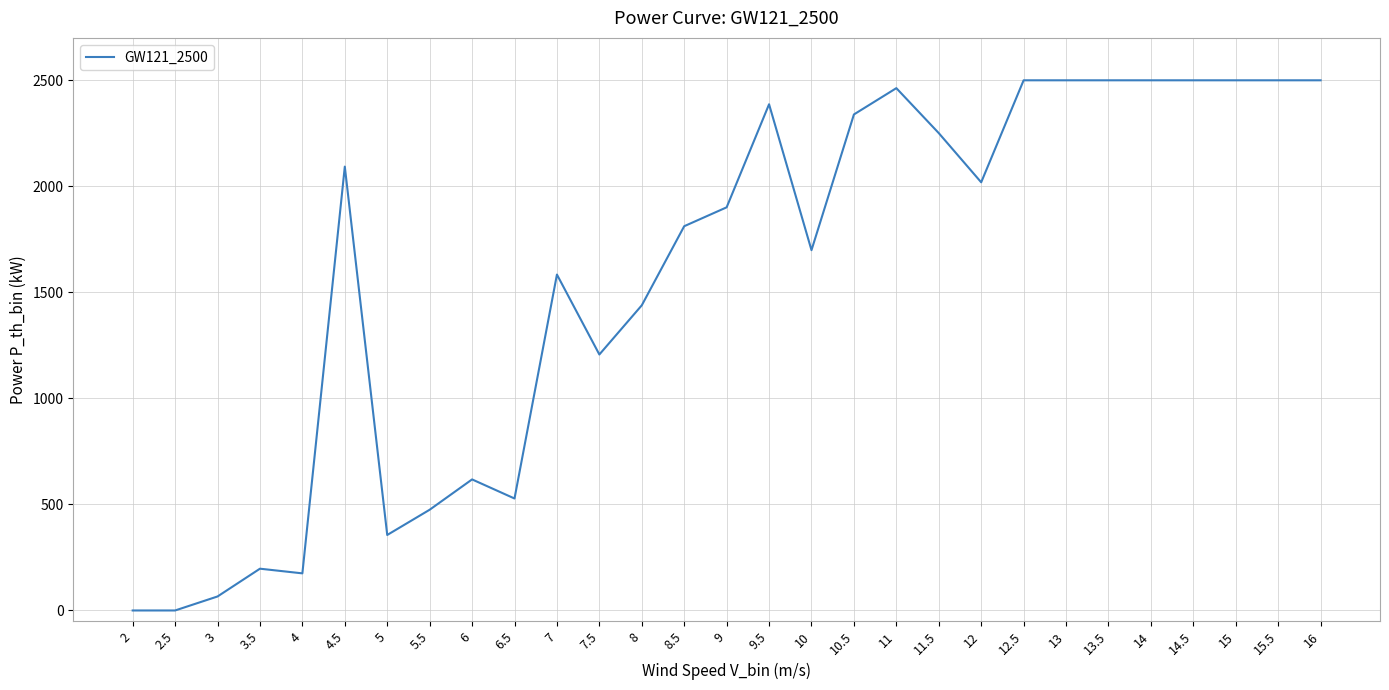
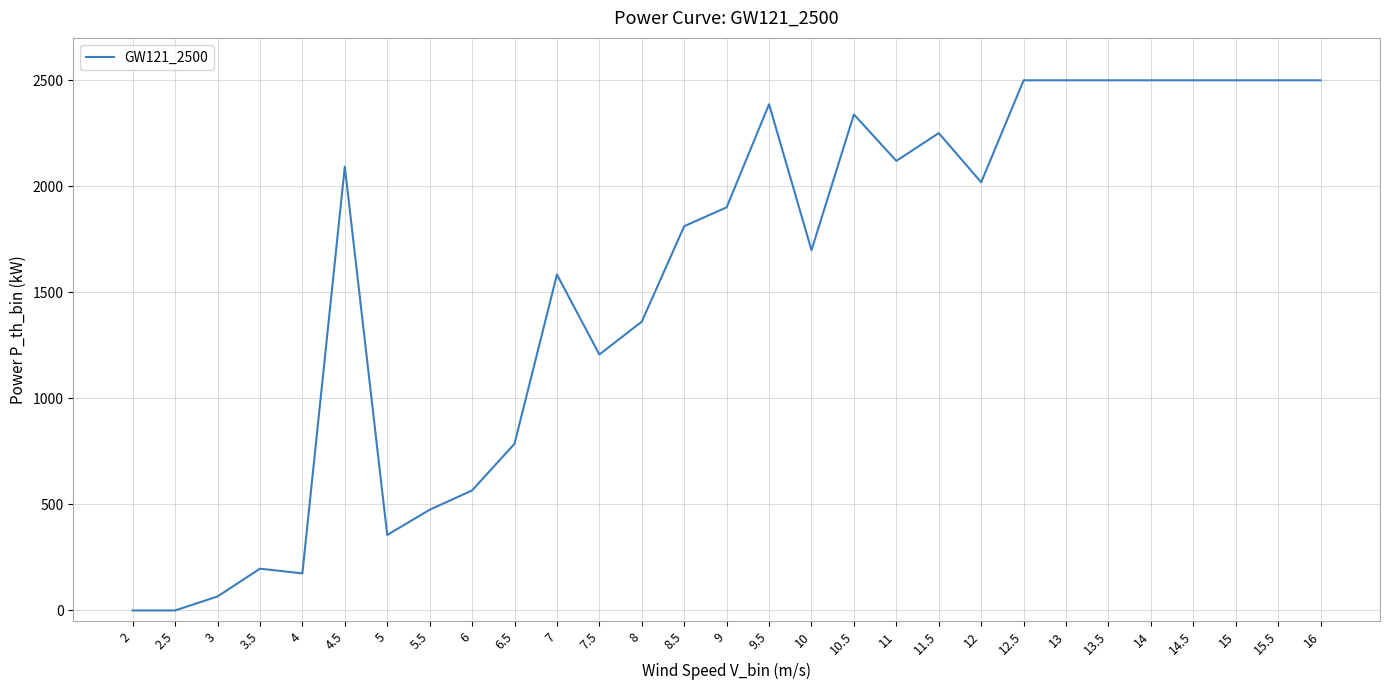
6: 620 -> 570
6.5: 530 -> 790
8: 1440 -> 1360
11: 2460 -> 2120
